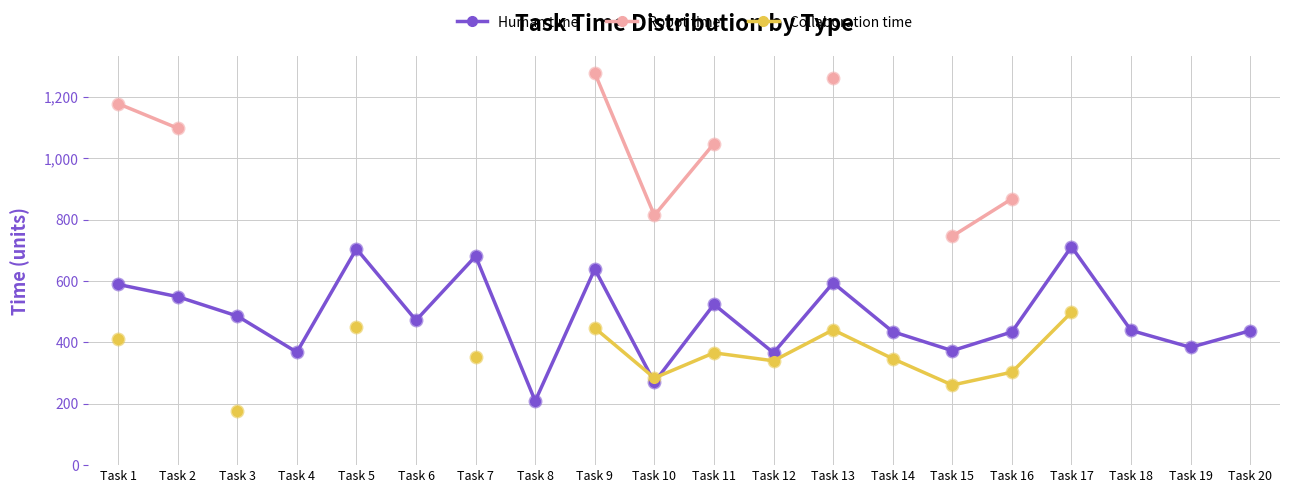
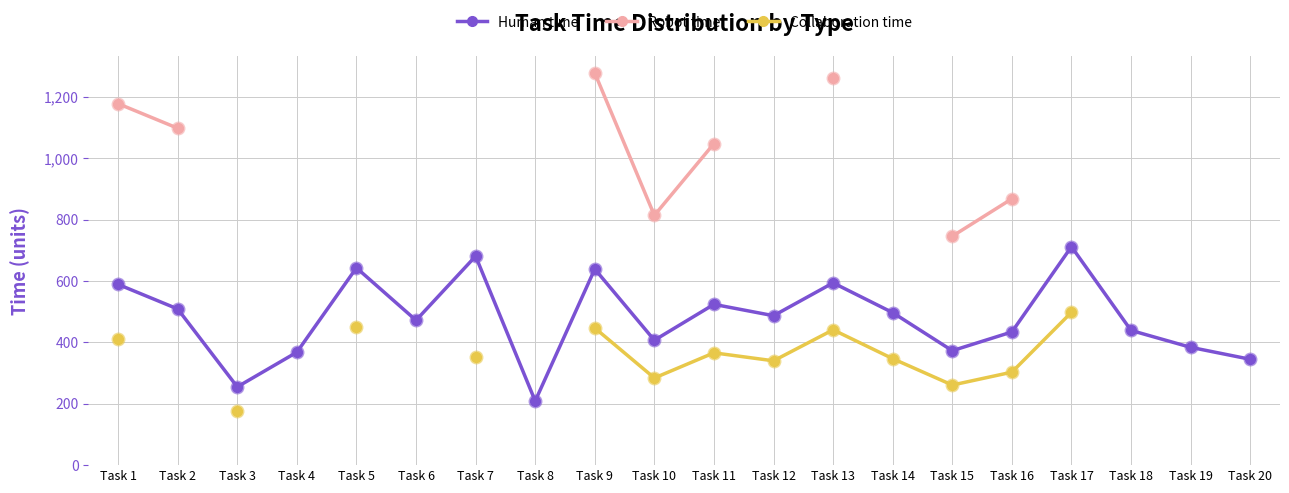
Human time, Task 2: 550 -> 510
Human time, Task 3: 490 -> 260
Human time, Task 5: 710 -> 640
Human time, Task 10: 270 -> 410
Human time, Task 12: 370 -> 490
Human time, Task 14: 440 -> 500
Human time, Task 20: 440 -> 350
